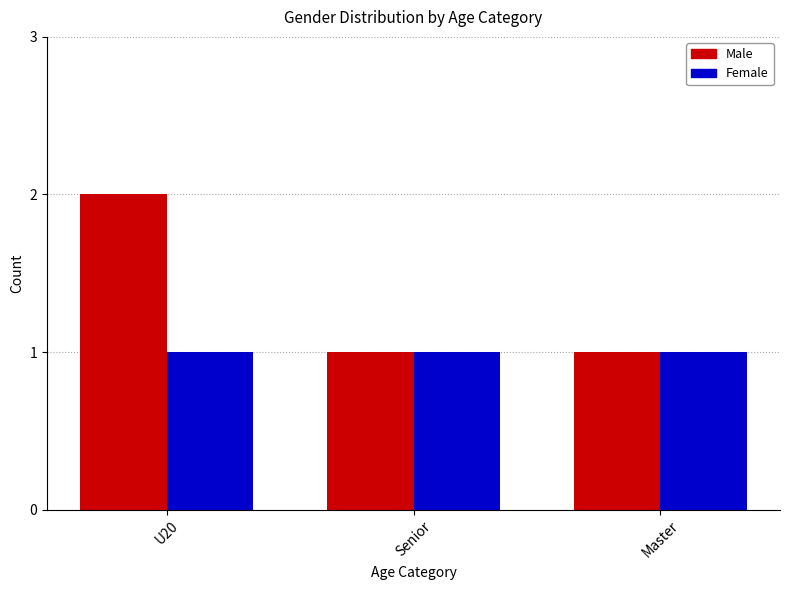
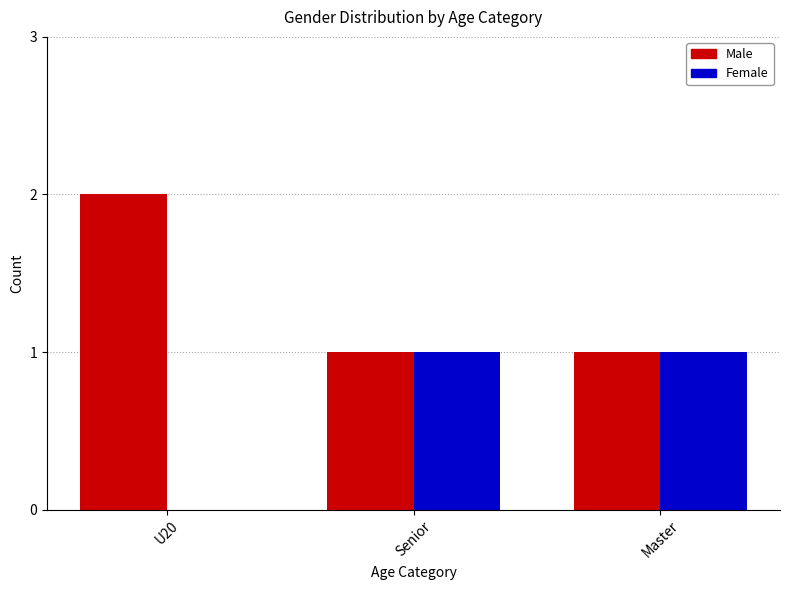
Female, U20: 1 -> 0
